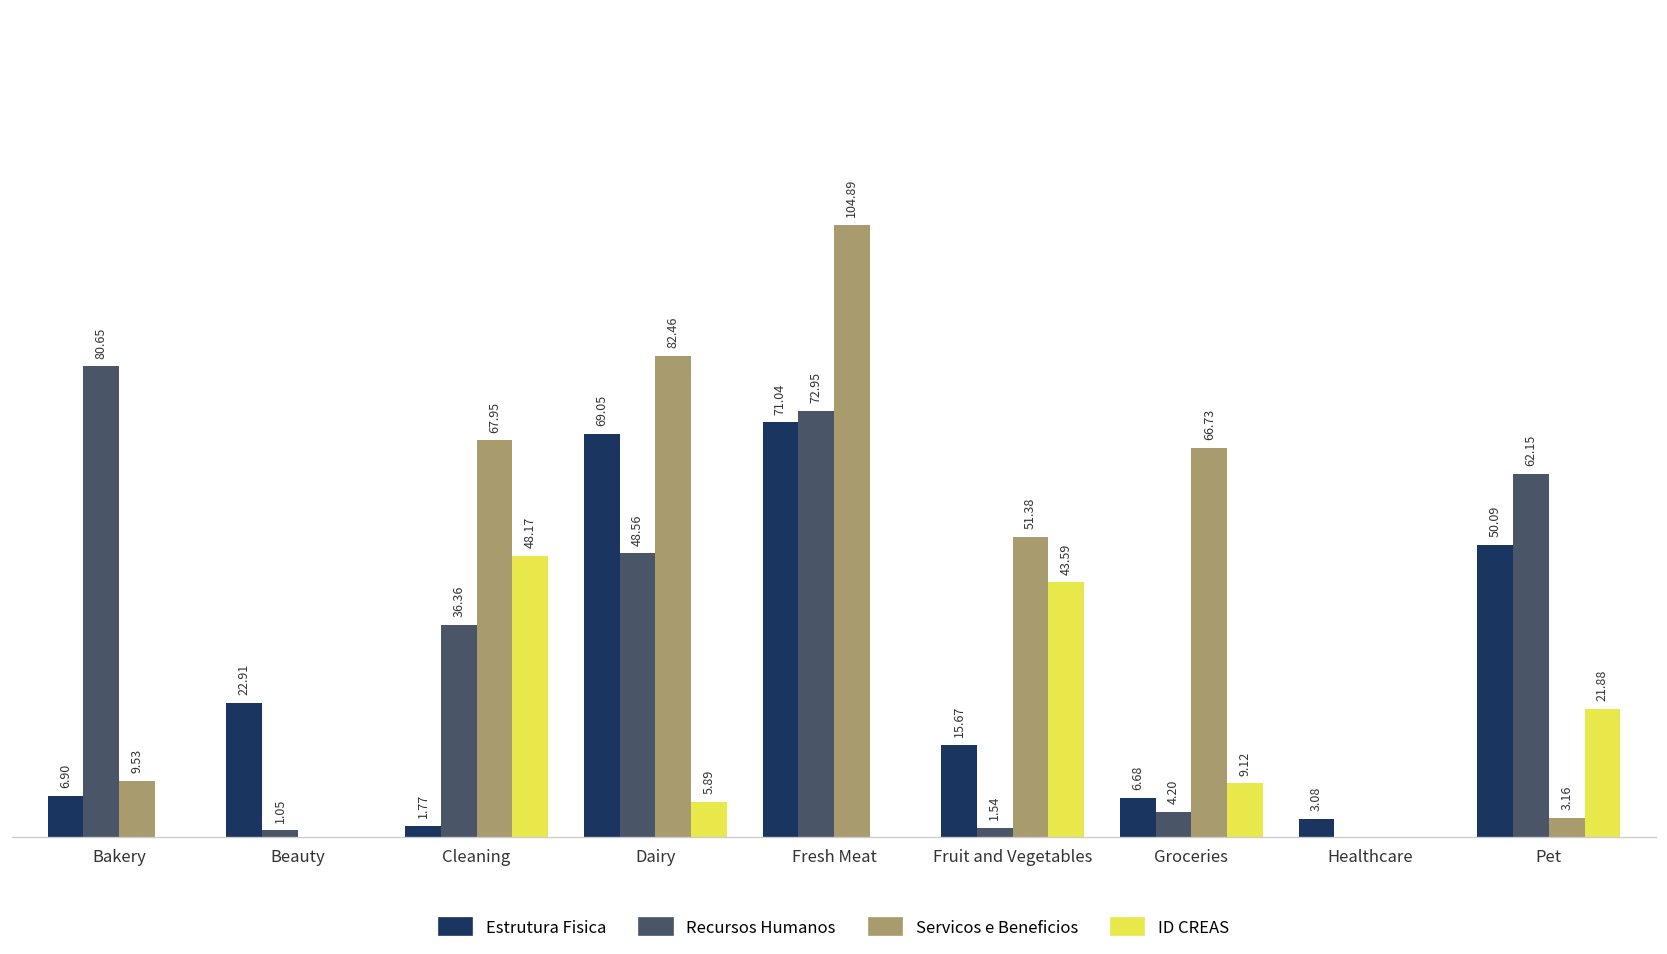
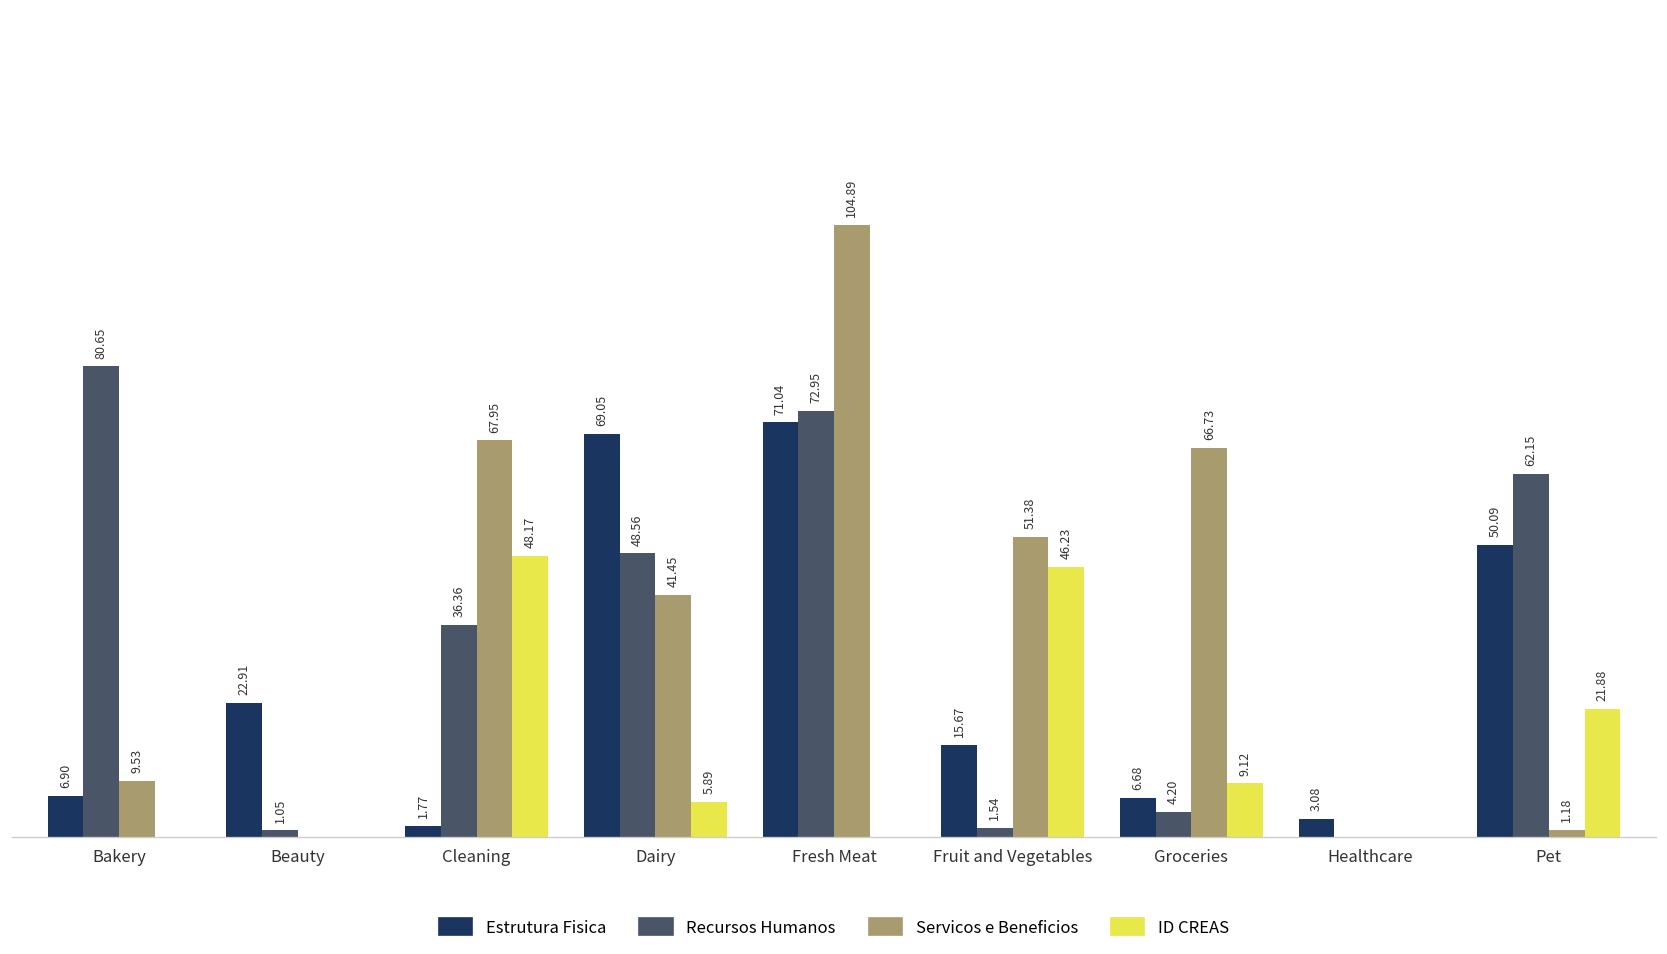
Servicos e Beneficios, Dairy: 82.46 -> 41.45
ID CREAS, Fruit and Vegetables: 43.59 -> 46.23
Servicos e Beneficios, Pet: 3.16 -> 1.18
